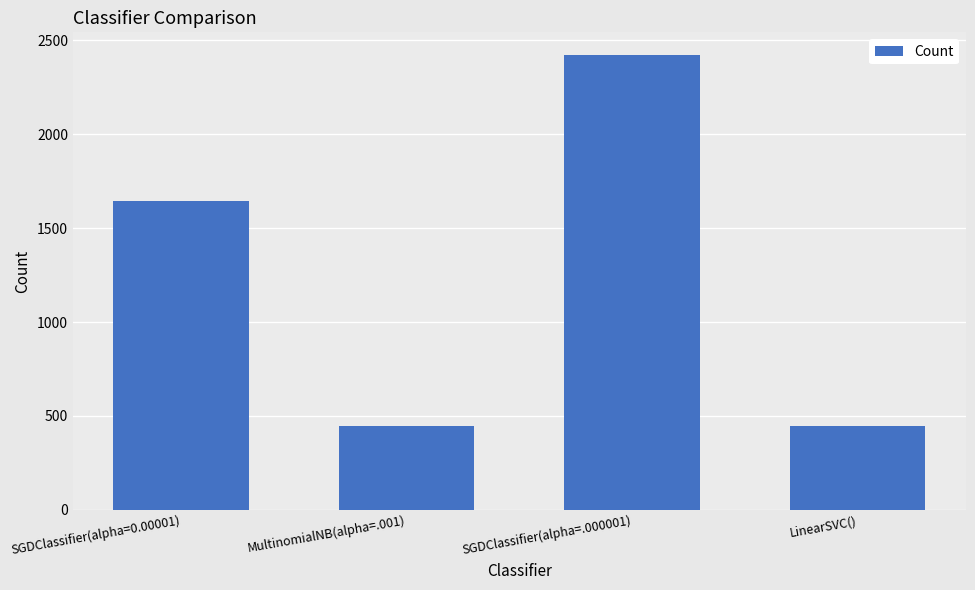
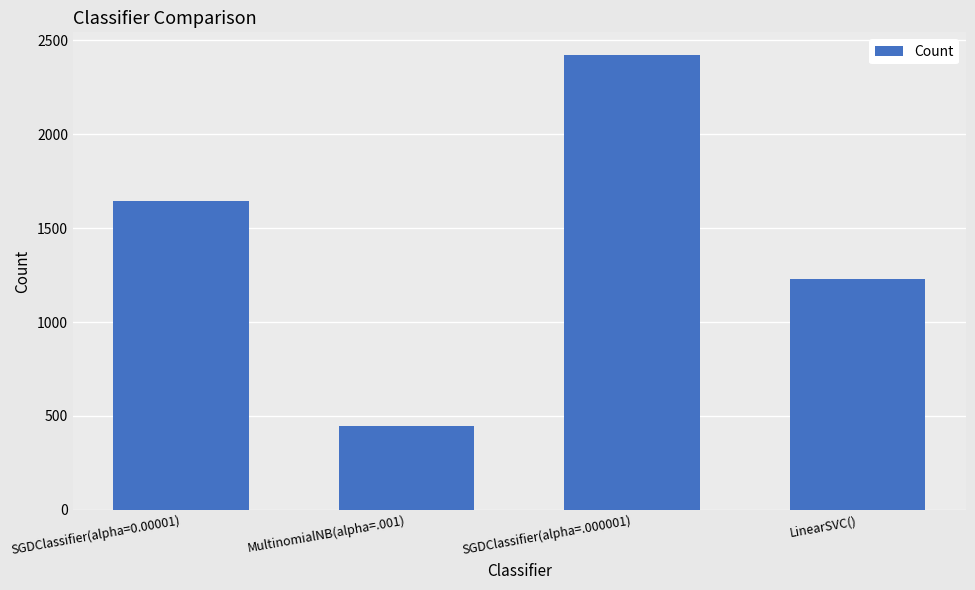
LinearSVC(): 450 -> 1230
